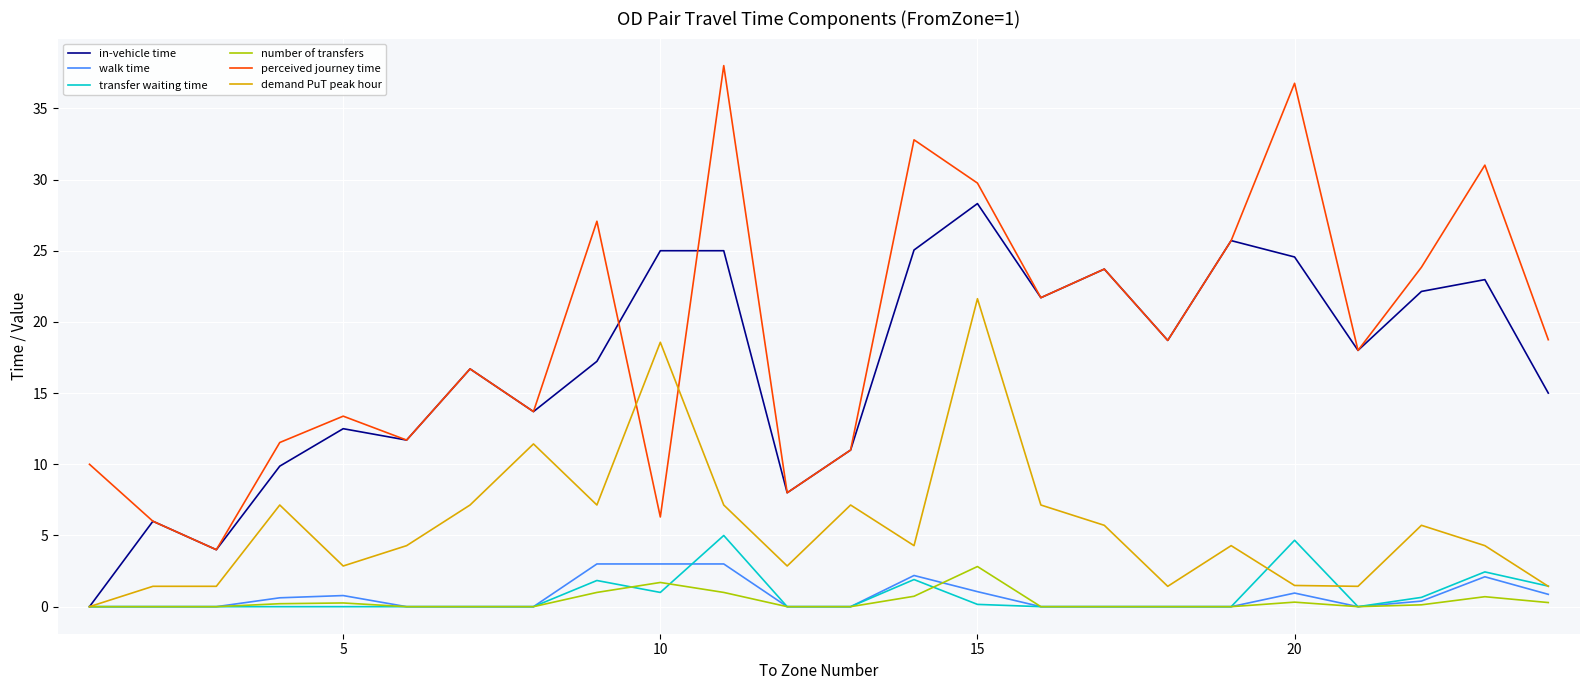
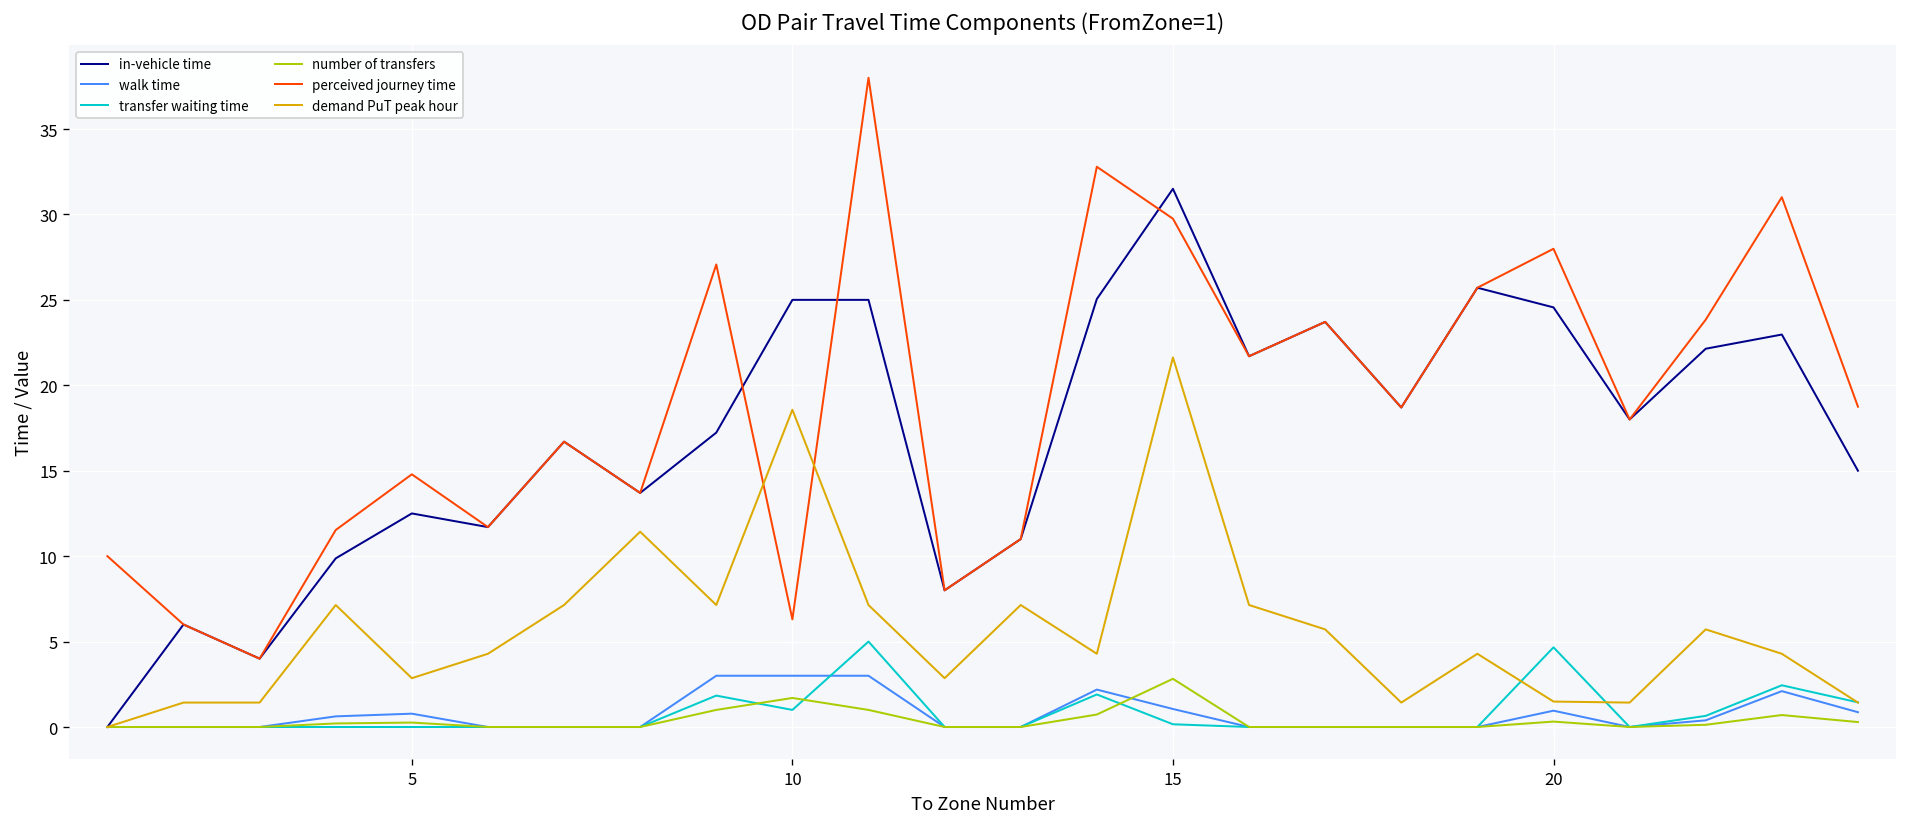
perceived journey time, 5: 13.4 -> 14.8
in-vehicle time, 15: 28.3 -> 31.5
perceived journey time, 20: 36.8 -> 28.0
